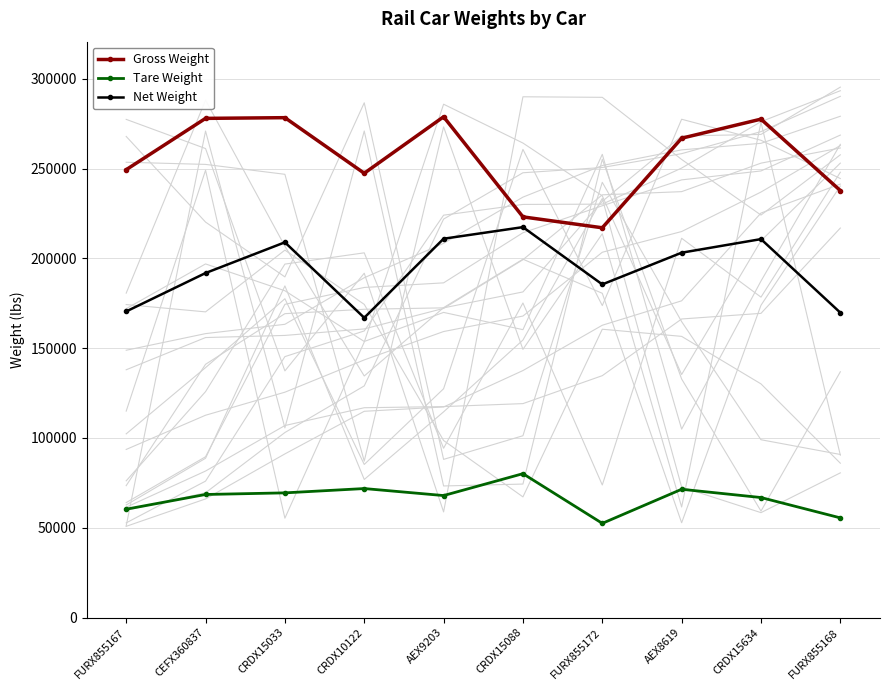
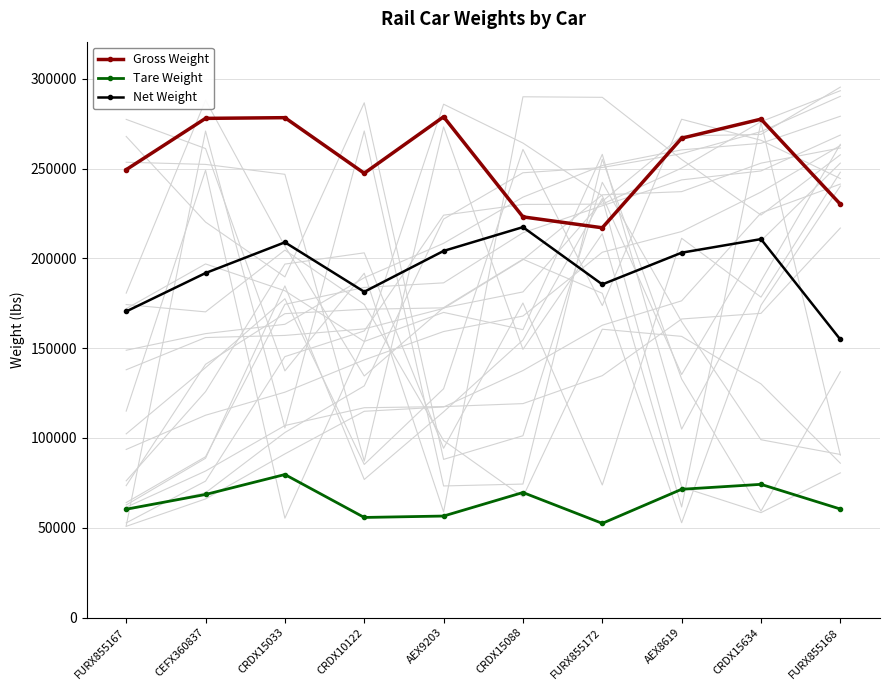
Tare Weight, CRDX15033: 69000 -> 80000
Tare Weight, CRDX10122: 72000 -> 56000
Net Weight, CRDX10122: 167000 -> 181000
Tare Weight, AEX9203: 68000 -> 56000
Net Weight, AEX9203: 211000 -> 204000
Tare Weight, CRDX15088: 80000 -> 70000
Tare Weight, CRDX15634: 67000 -> 74000
Gross Weight, FURX855168: 238000 -> 230000
Tare Weight, FURX855168: 55000 -> 60000
Net Weight, FURX855168: 170000 -> 155000
